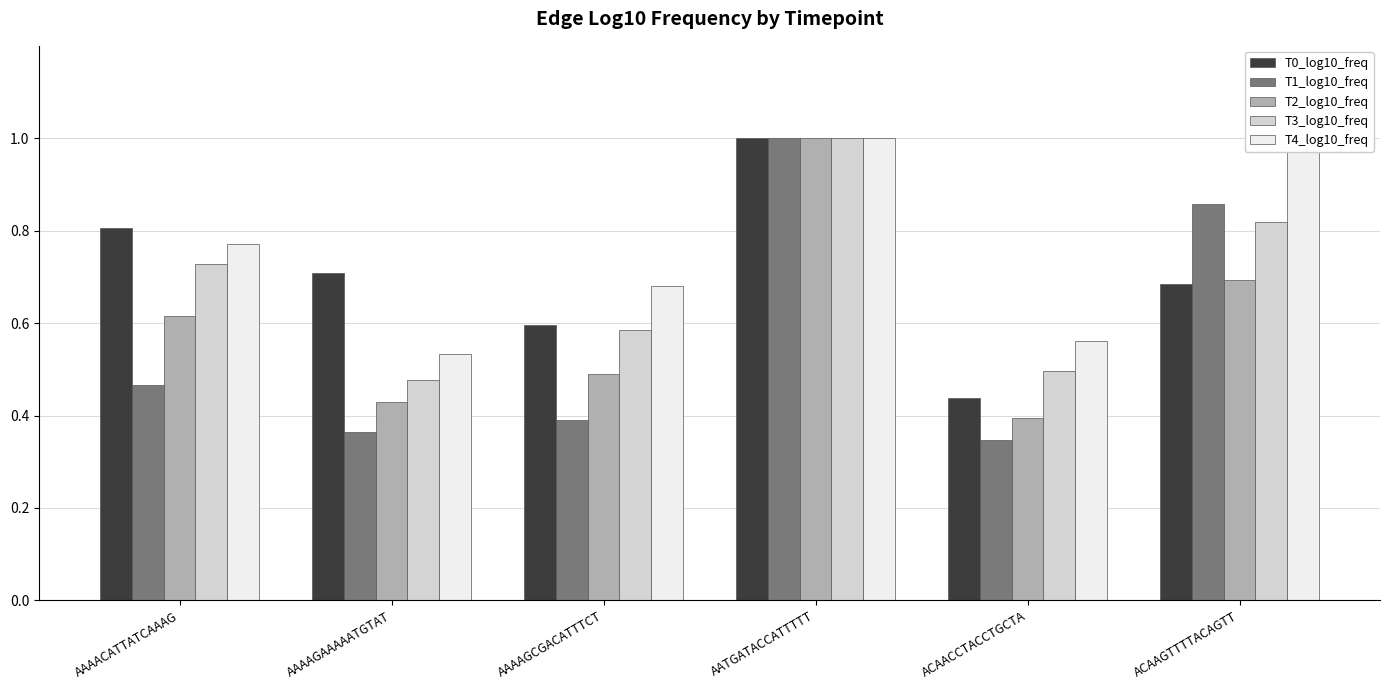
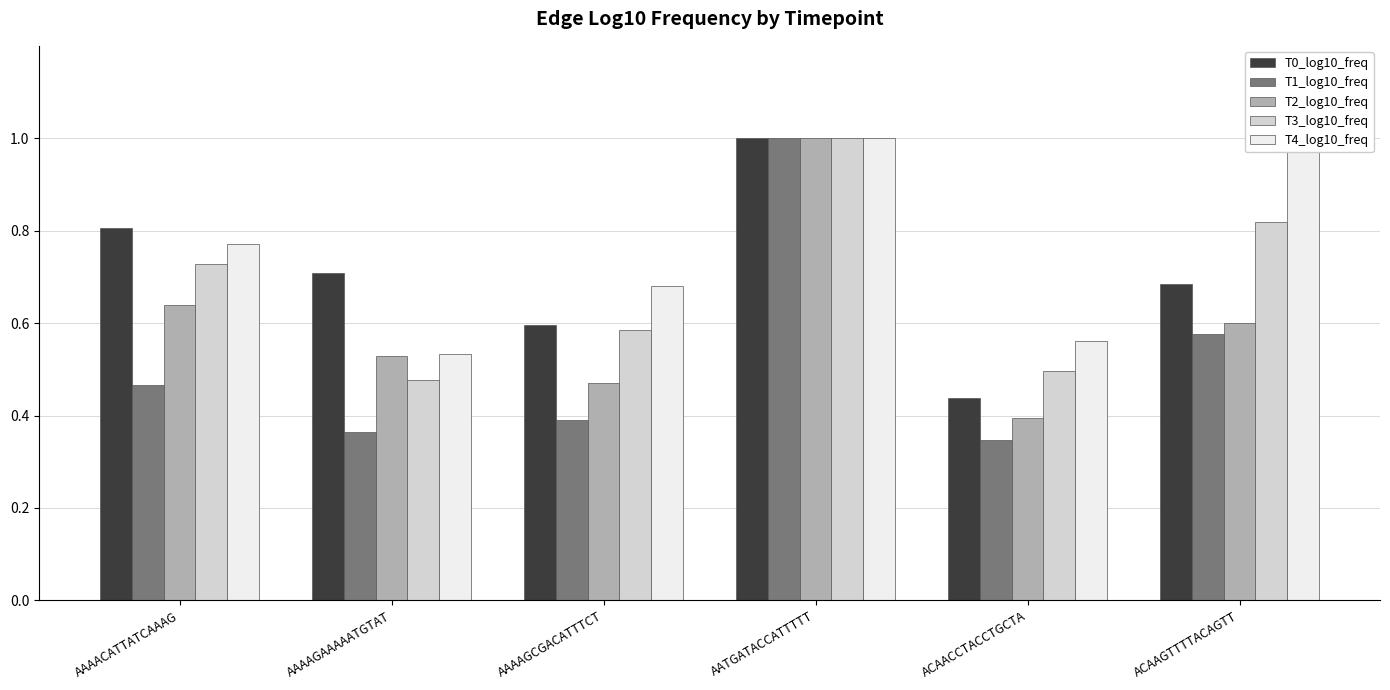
T2_log10_freq, AAAACATTATCAAAG: 0.61 -> 0.64
T2_log10_freq, AAAAGAAAAATGTAT: 0.43 -> 0.53
T2_log10_freq, AAAAGCGACATTTCT: 0.49 -> 0.47
T1_log10_freq, ACAAGTTTTACAGTT: 0.86 -> 0.58
T2_log10_freq, ACAAGTTTTACAGTT: 0.69 -> 0.60
